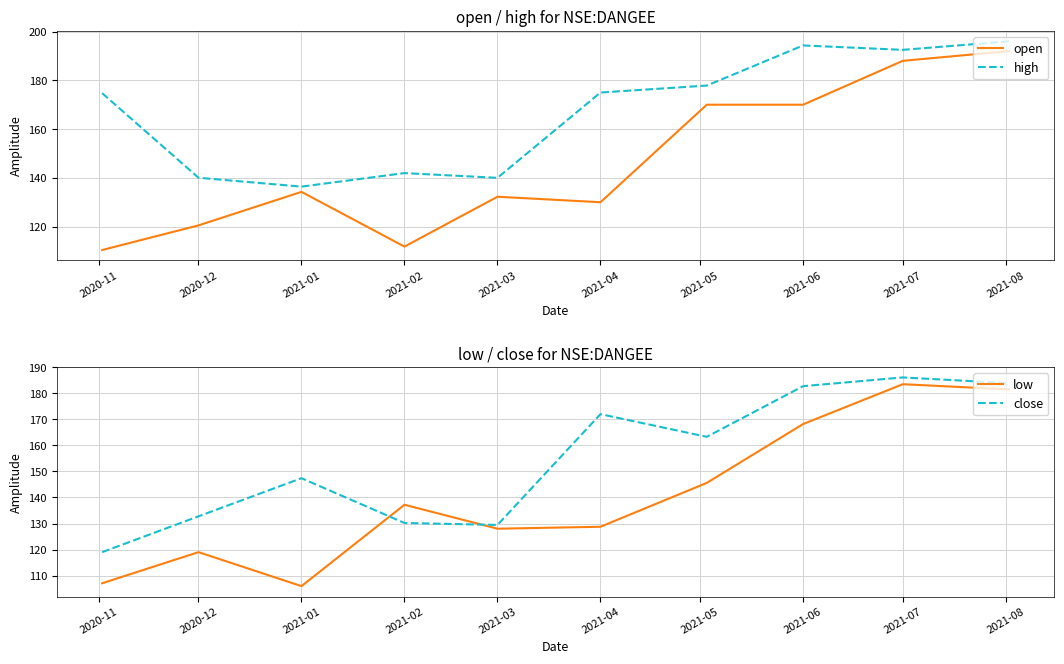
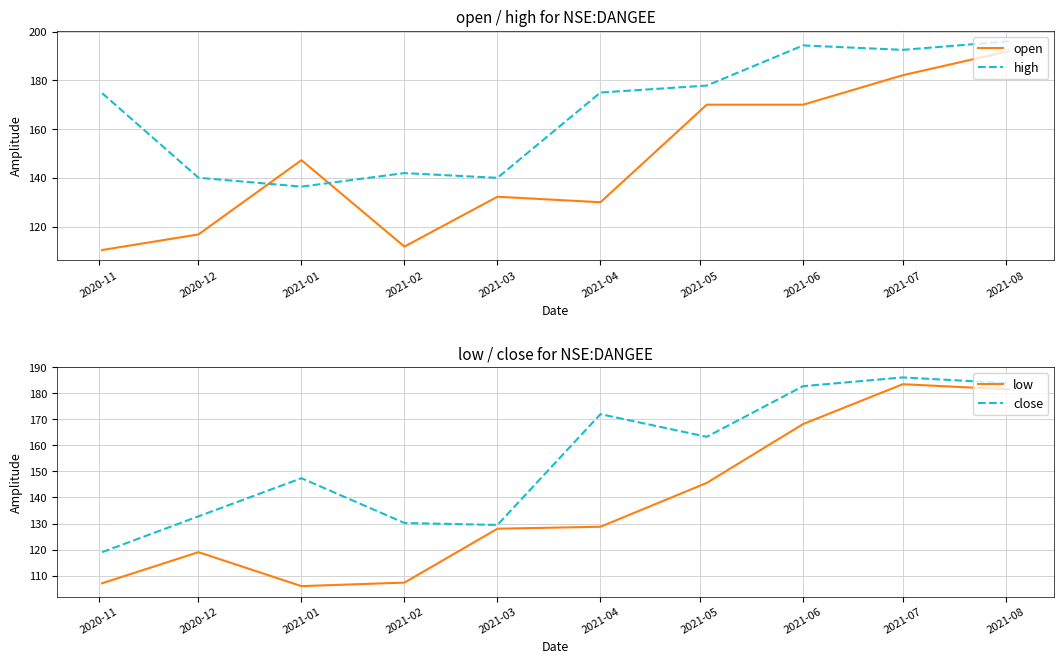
open / high for NSE:DANGEE, open, 2020-12: 121 -> 117
open / high for NSE:DANGEE, open, 2021-01: 134 -> 147
open / high for NSE:DANGEE, open, 2021-07: 188 -> 182
low / close for NSE:DANGEE, low, 2021-02: 137 -> 107
